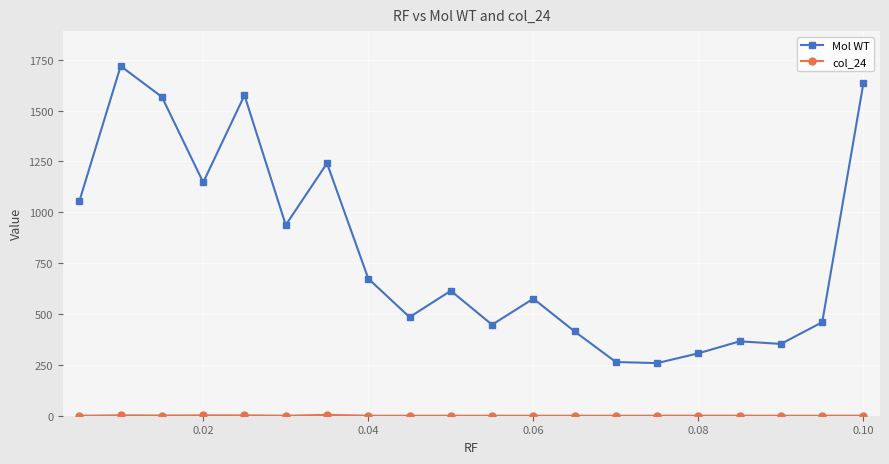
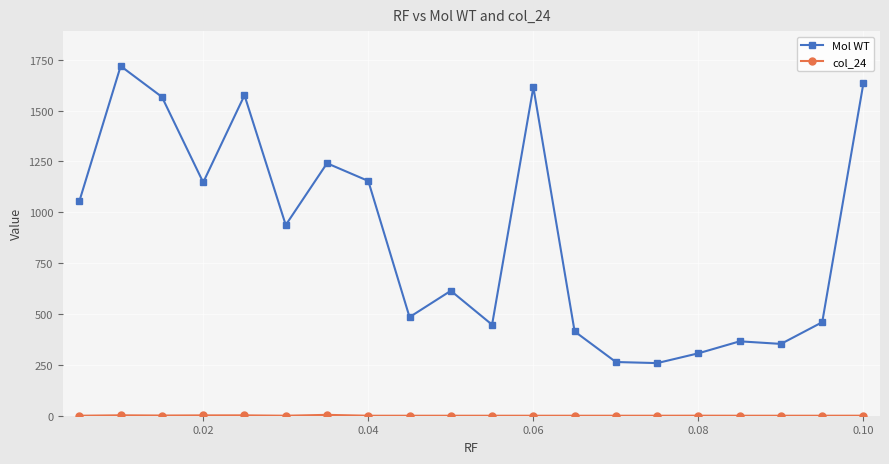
Mol WT, 0.04: 670 -> 1150
Mol WT, 0.06: 580 -> 1620
